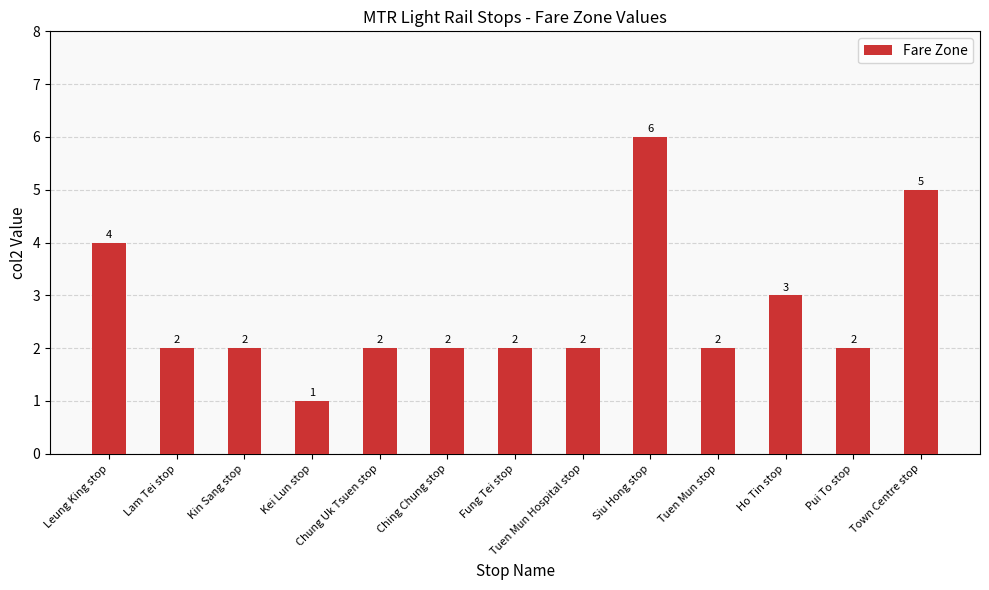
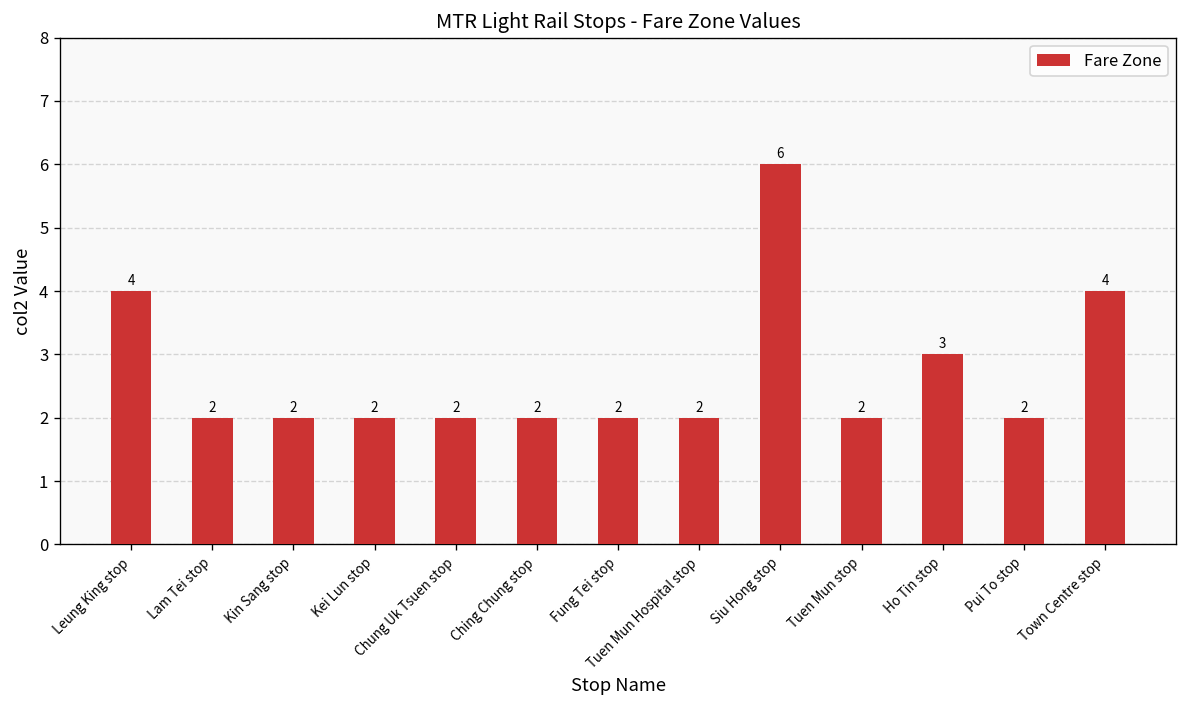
Kei Lun stop: 1 -> 2
Town Centre stop: 5 -> 4
